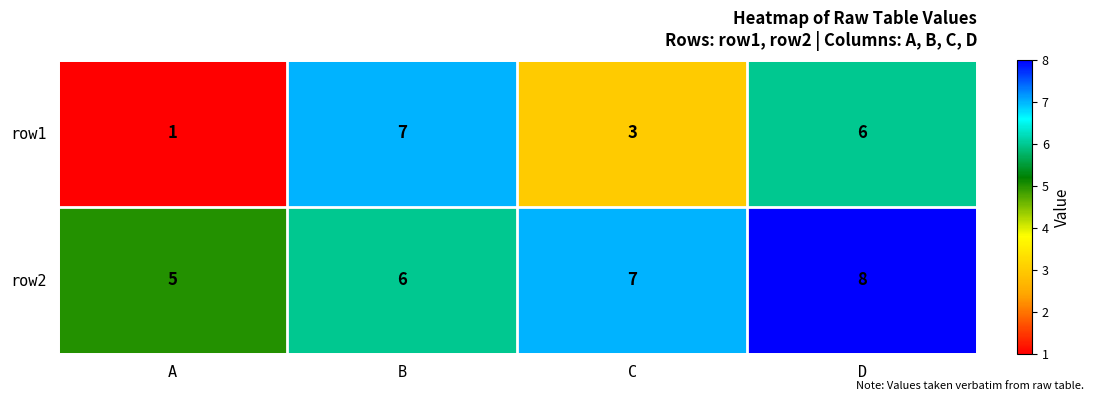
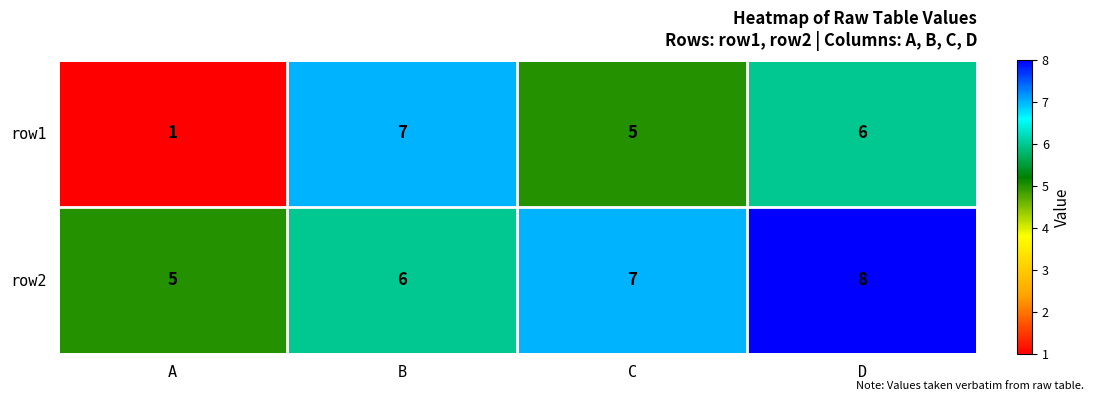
row1, C: 3 -> 5
